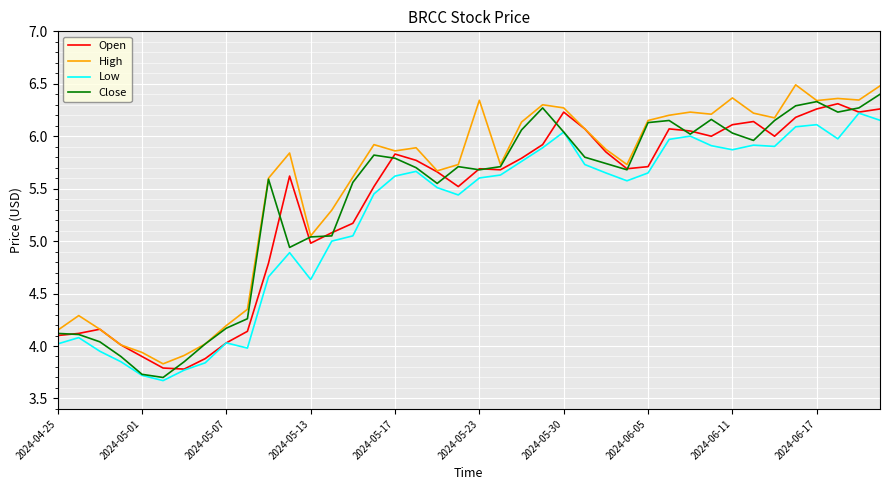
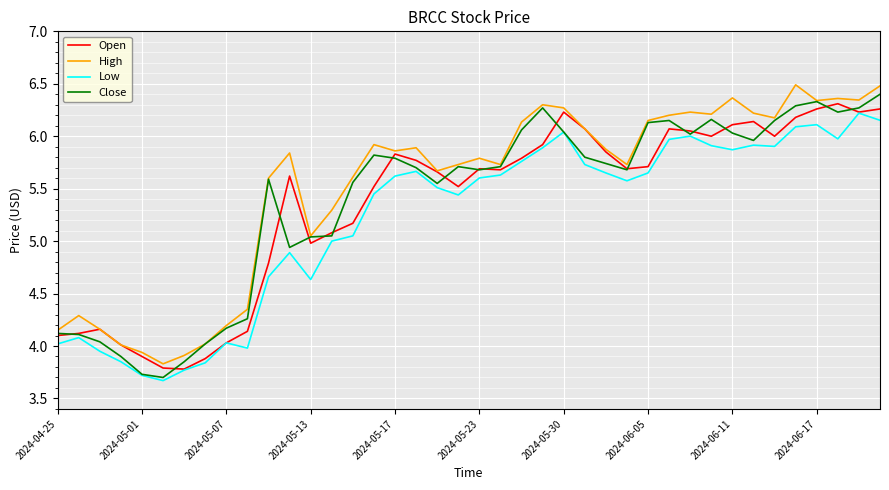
High, 2024-05-23: 6.34 -> 5.79
